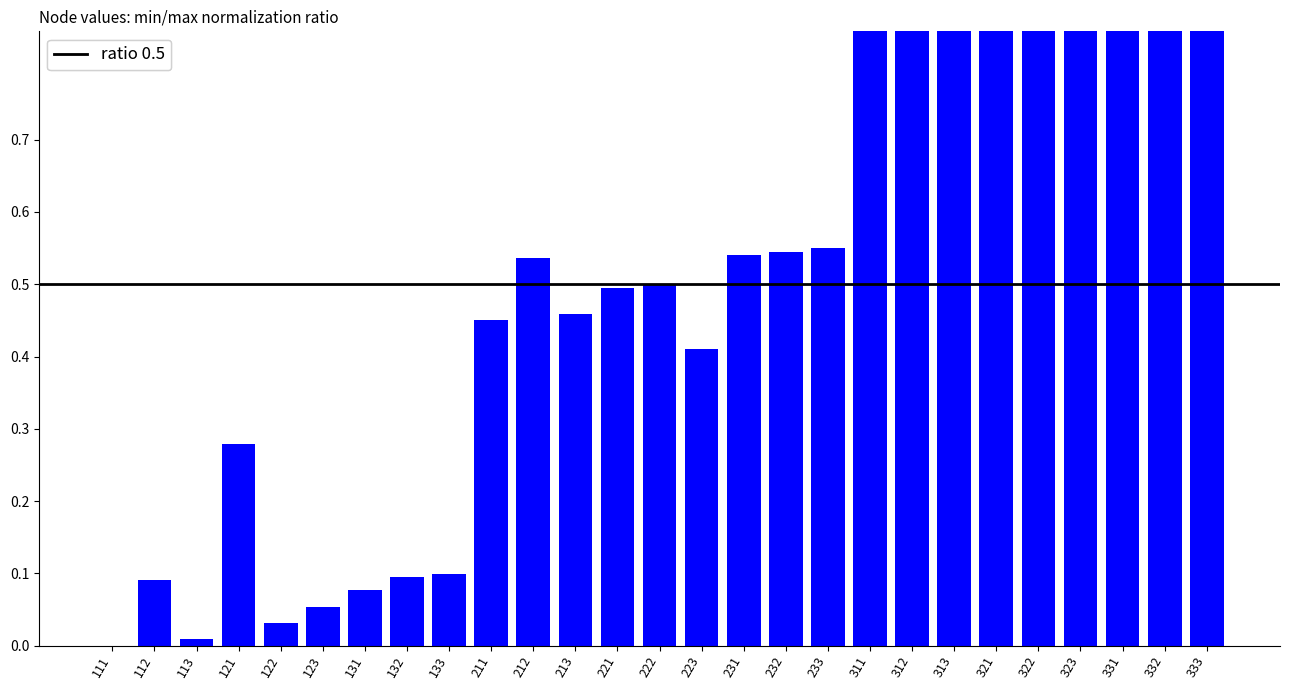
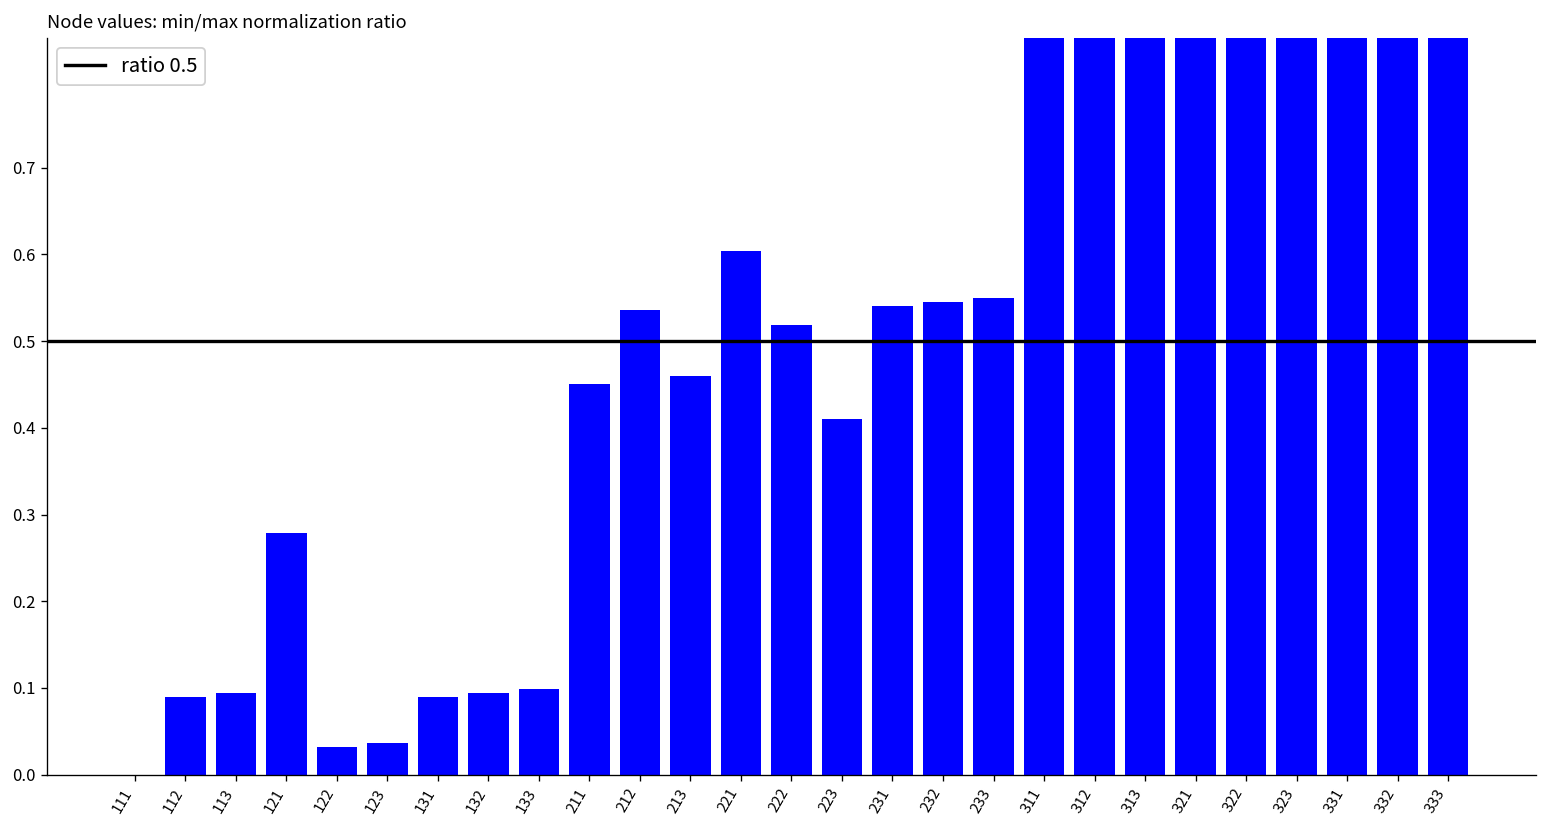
113: 0.01 -> 0.09
123: 0.05 -> 0.04
131: 0.08 -> 0.09
221: 0.50 -> 0.60
222: 0.50 -> 0.52
